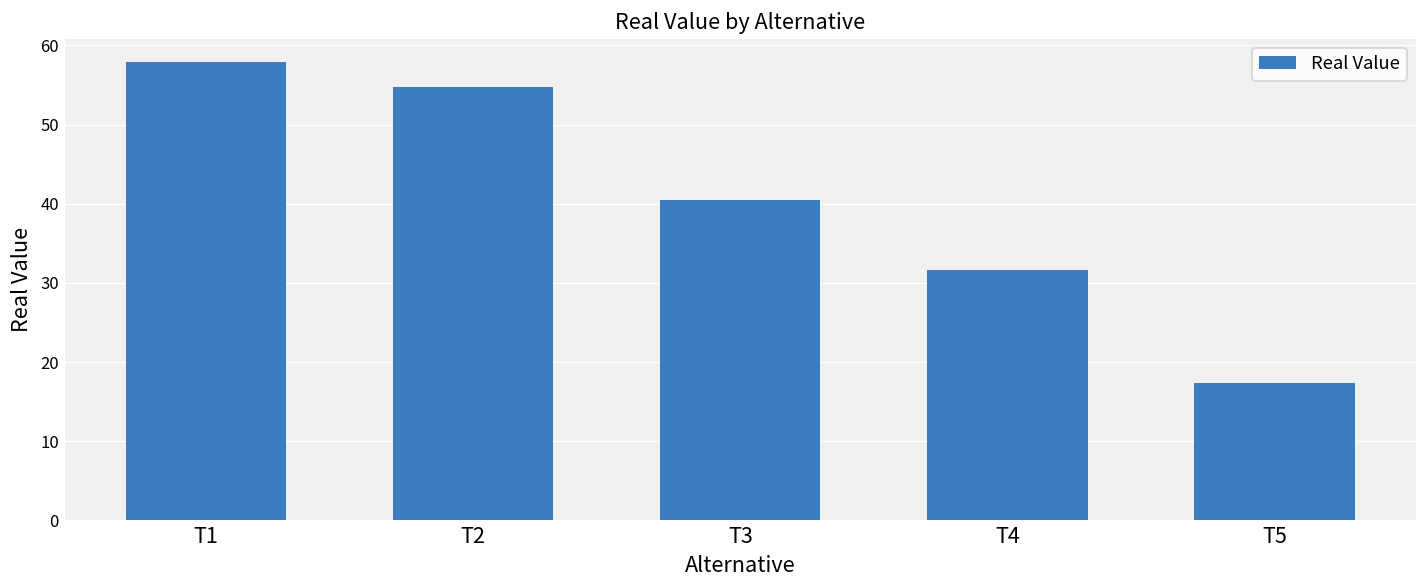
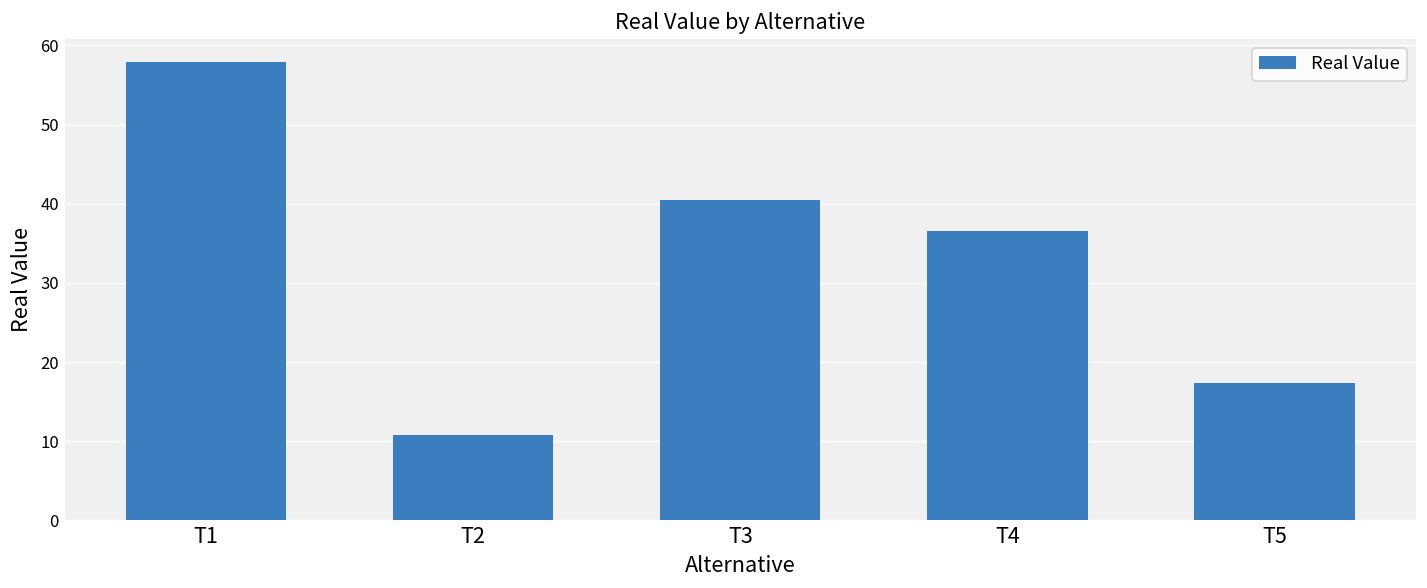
T2: 55 -> 11
T4: 32 -> 37
